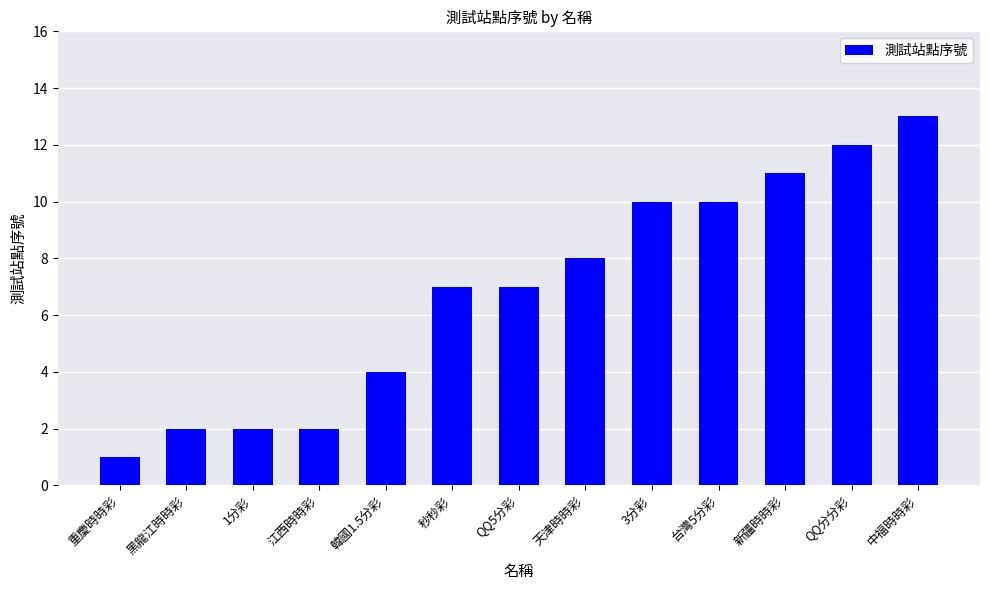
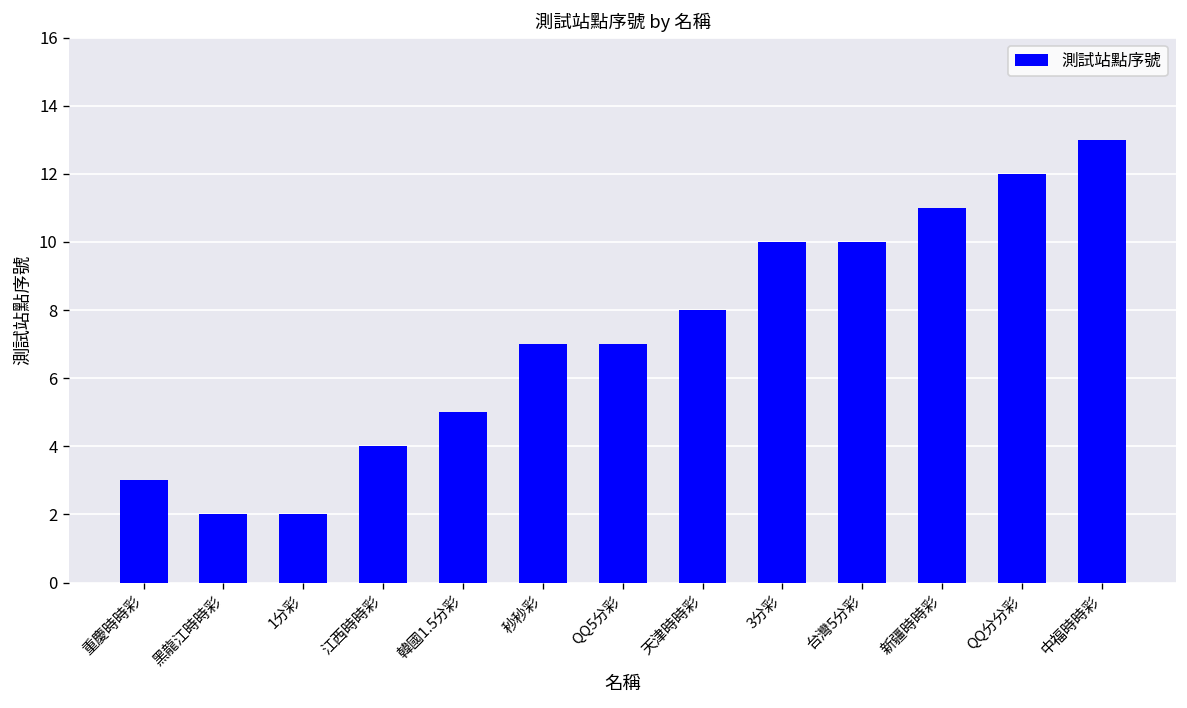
重慶時時彩: 1 -> 3
江西時時彩: 2 -> 4
韓國1.5分彩: 4 -> 5
